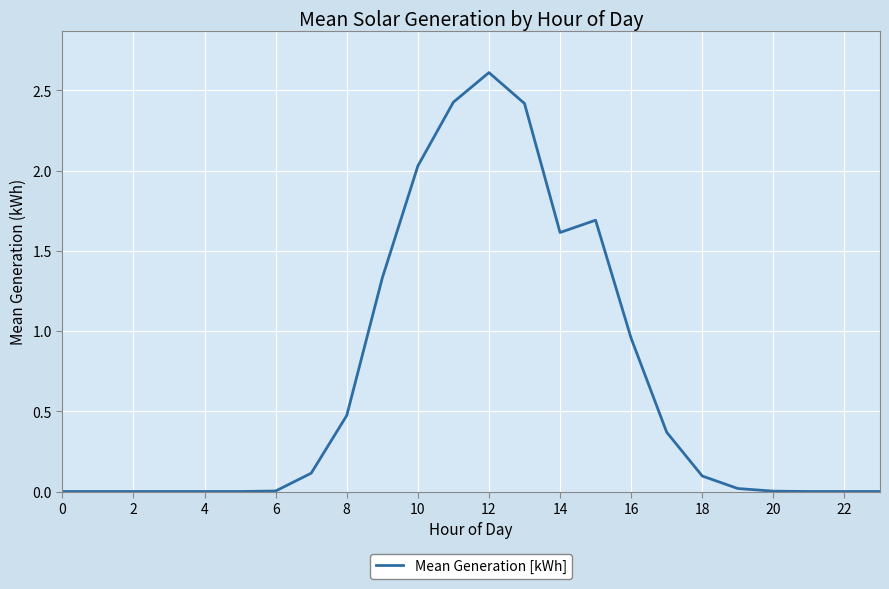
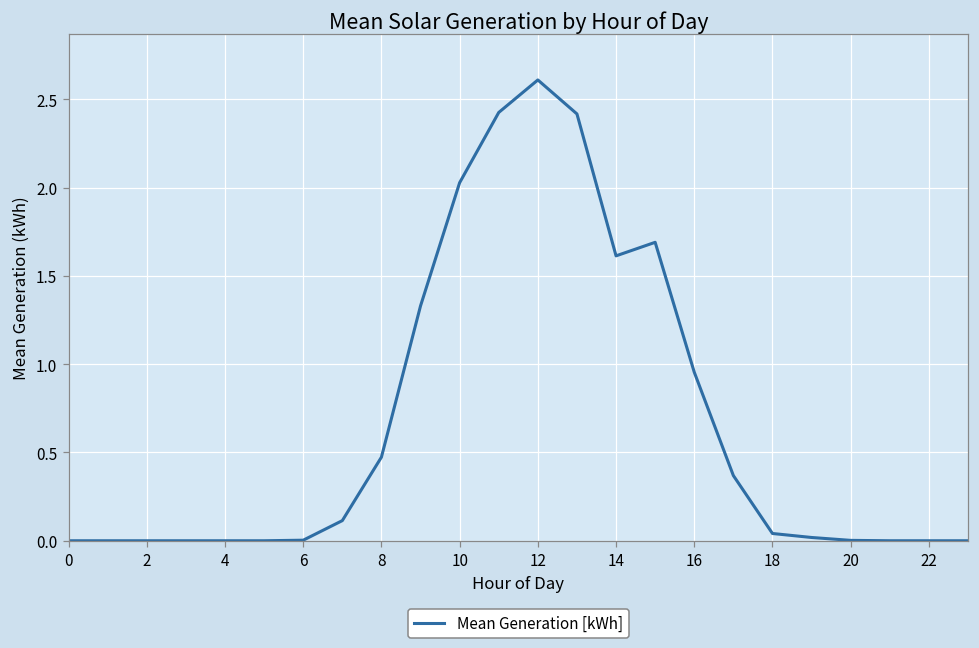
18: 0.10 -> 0.04
